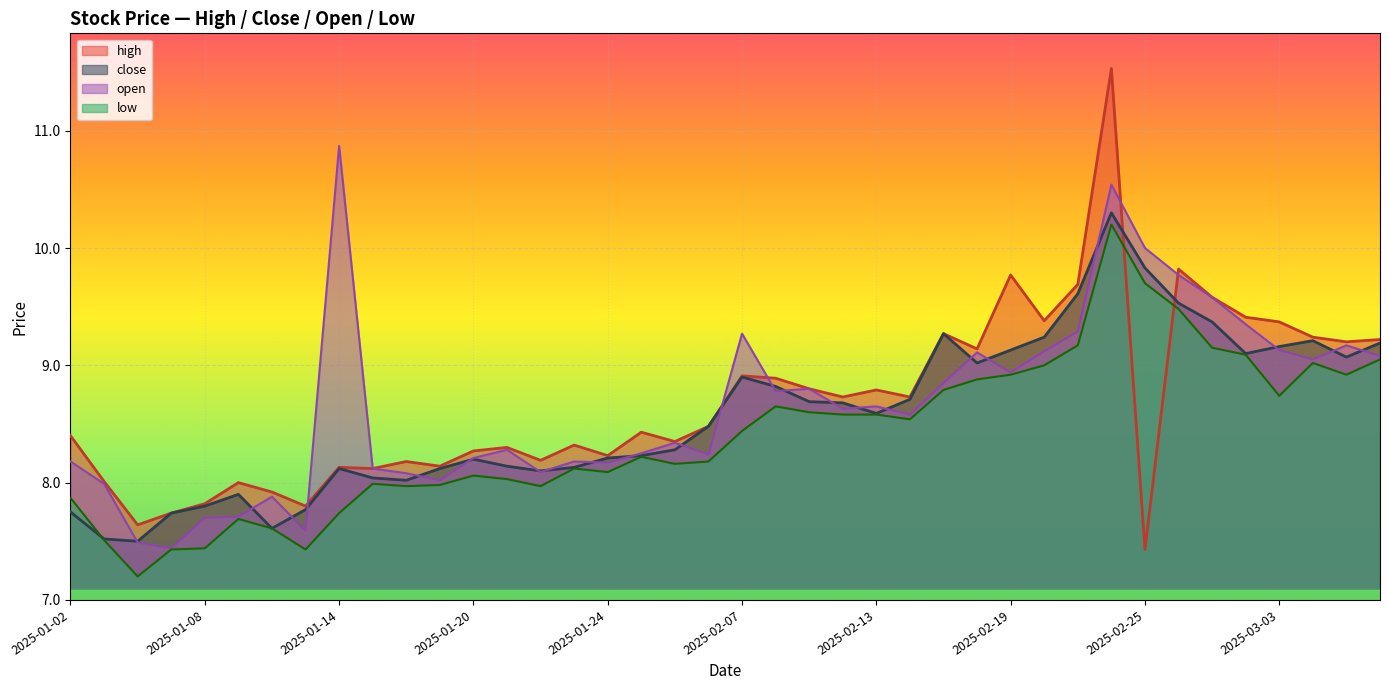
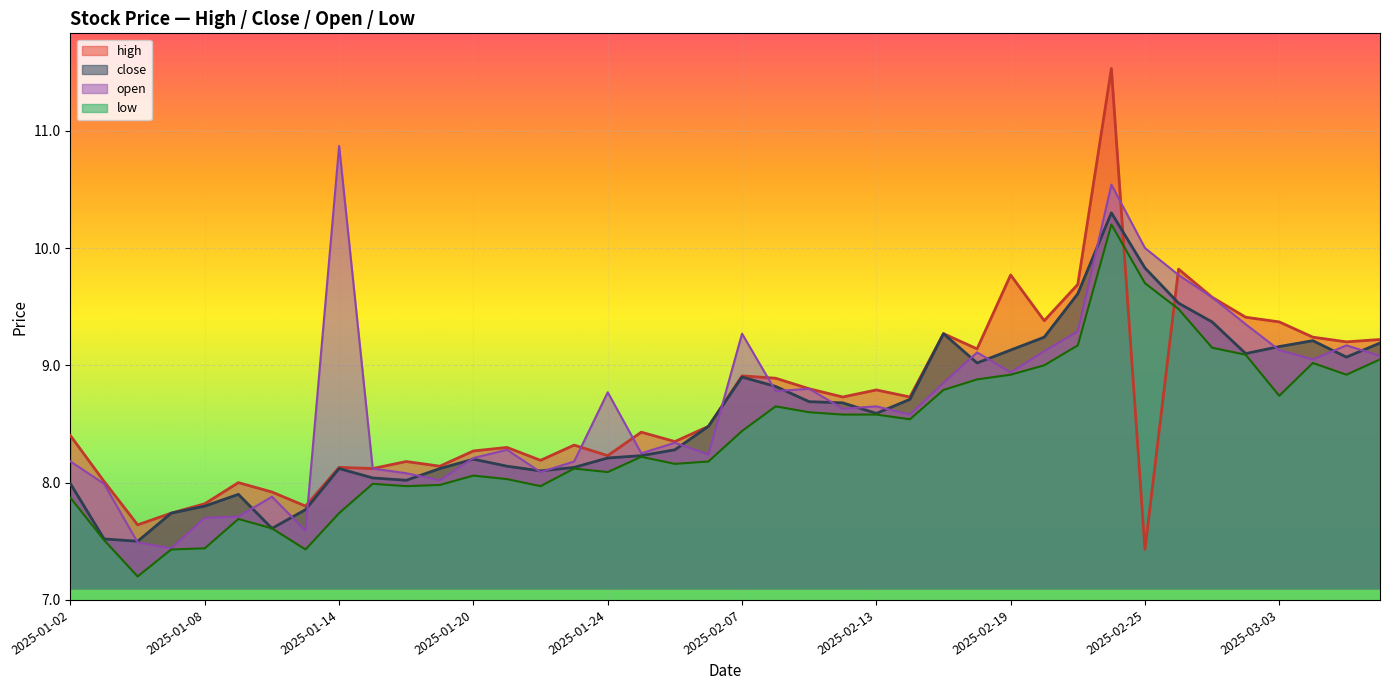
close, 2025-01-02: 7.75 -> 7.99
open, 2025-01-24: 8.17 -> 8.77
